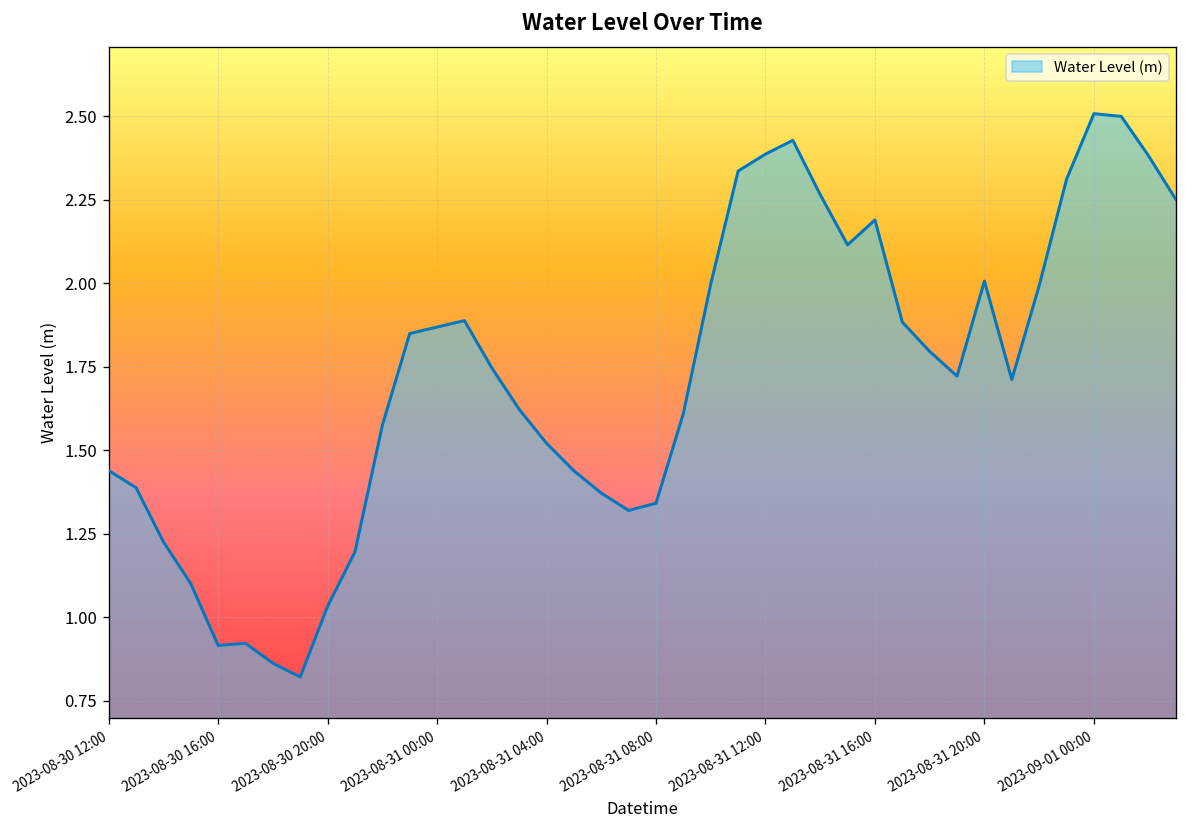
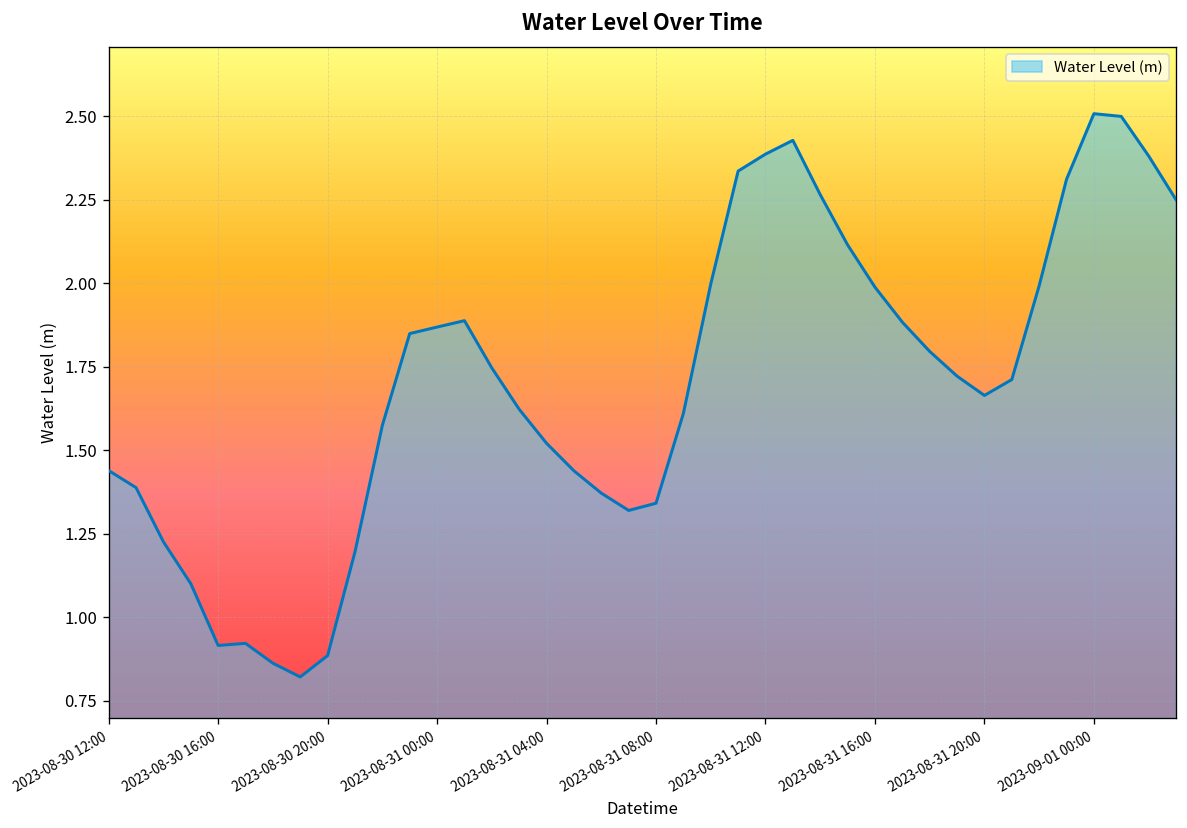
2023-08-30 20:00: 1.03 -> 0.89
2023-08-31 16:00: 2.19 -> 1.99
2023-08-31 20:00: 2.01 -> 1.66
